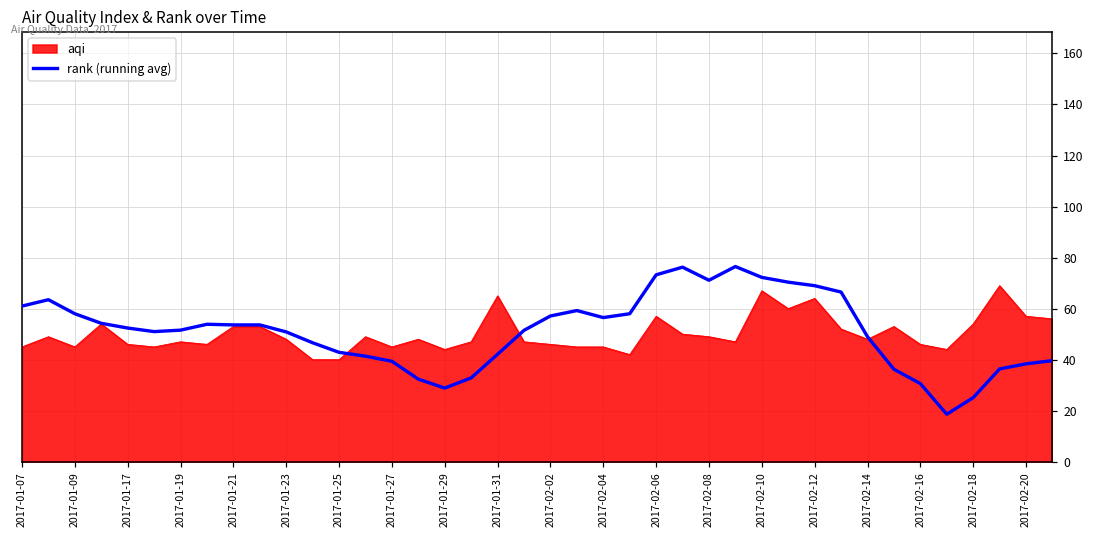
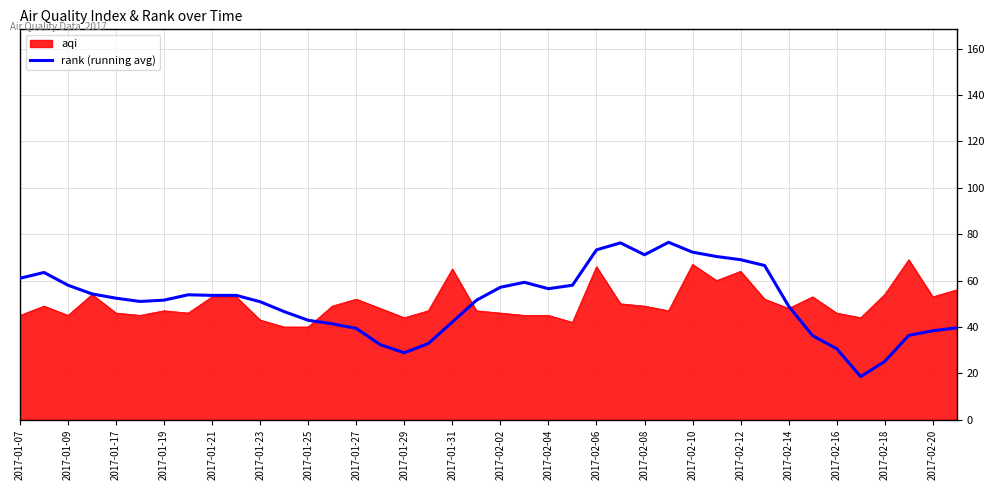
aqi, 2017-01-23: 48 -> 43
aqi, 2017-01-27: 45 -> 52
aqi, 2017-02-06: 57 -> 66
aqi, 2017-02-20: 57 -> 53
